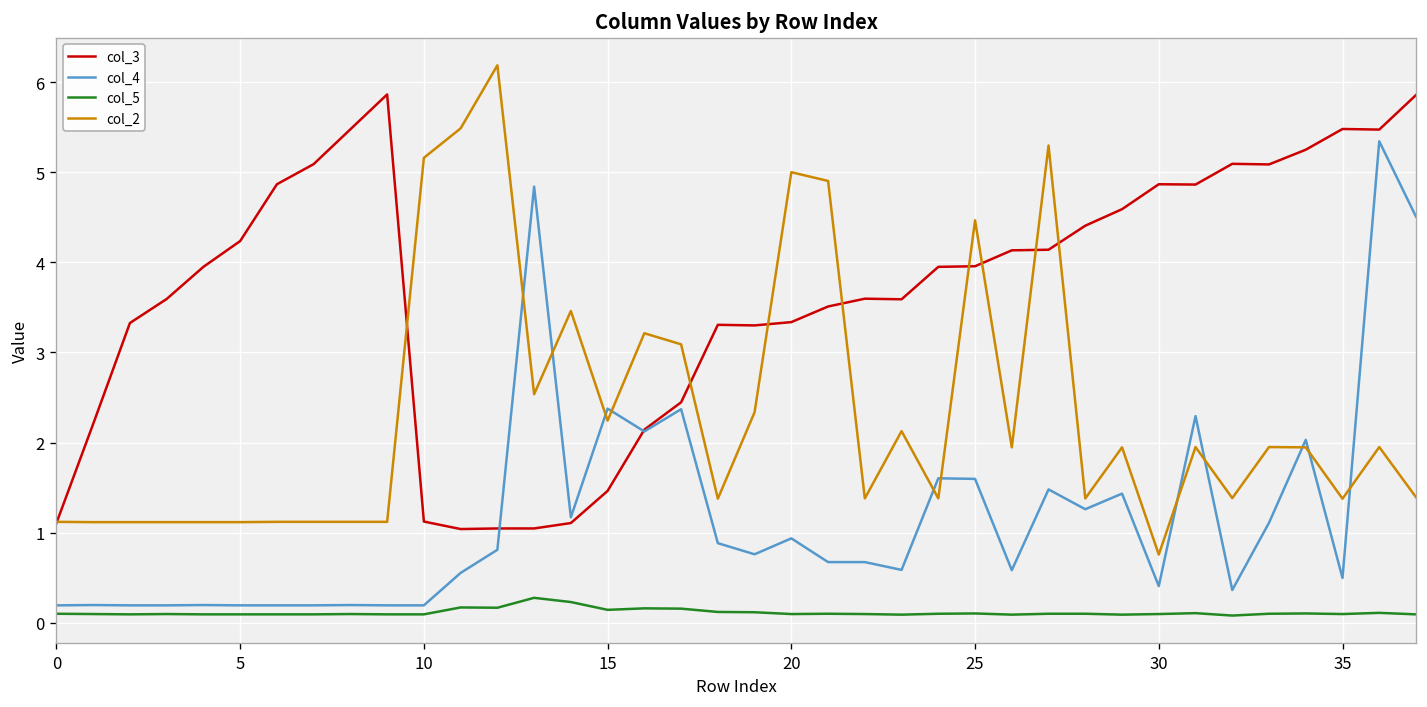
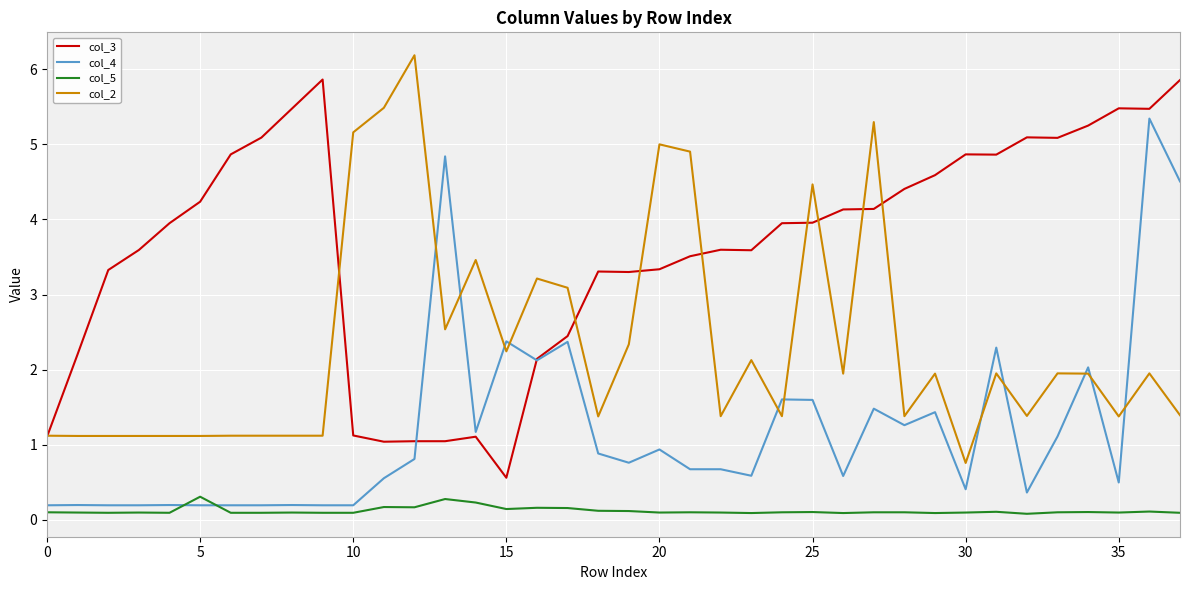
col_5, 5: 0.1 -> 0.3
col_3, 15: 1.5 -> 0.6
